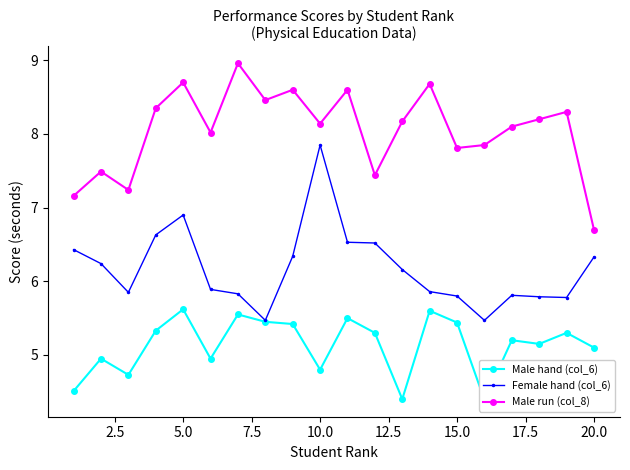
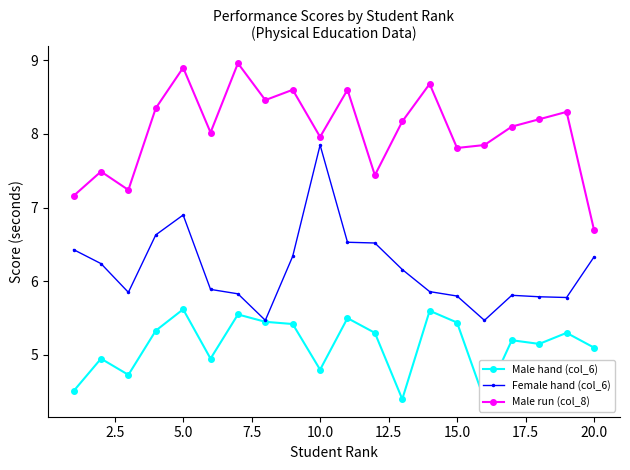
Male run (col_8), 5.0: 8.7 -> 8.9
Male run (col_8), 10.0: 8.1 -> 8.0
